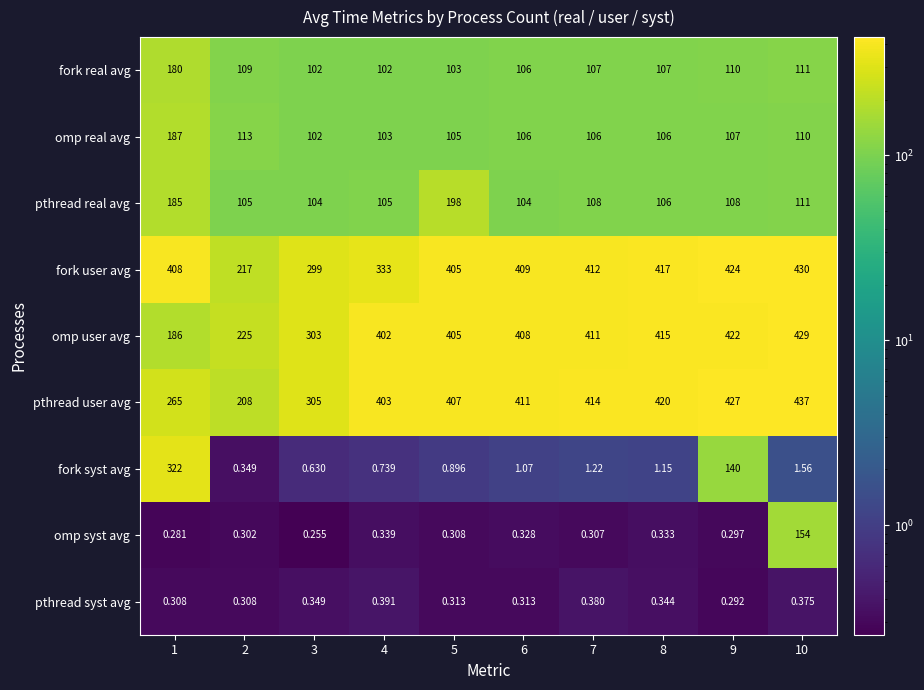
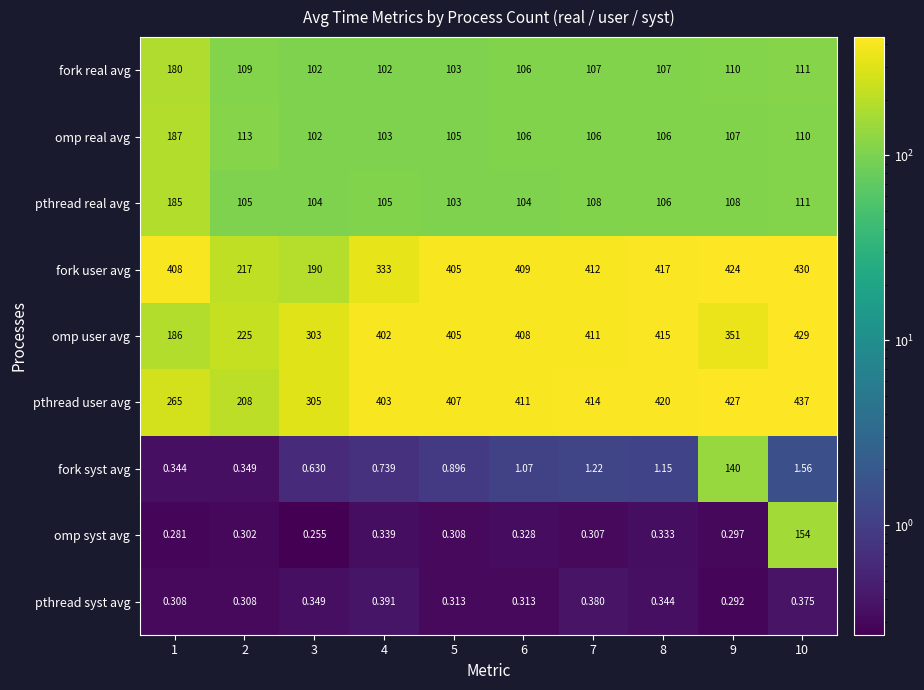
pthread real avg, 5: 198 -> 103
fork user avg, 3: 299 -> 190
omp user avg, 9: 422 -> 351
fork syst avg, 1: 322 -> 0.344
